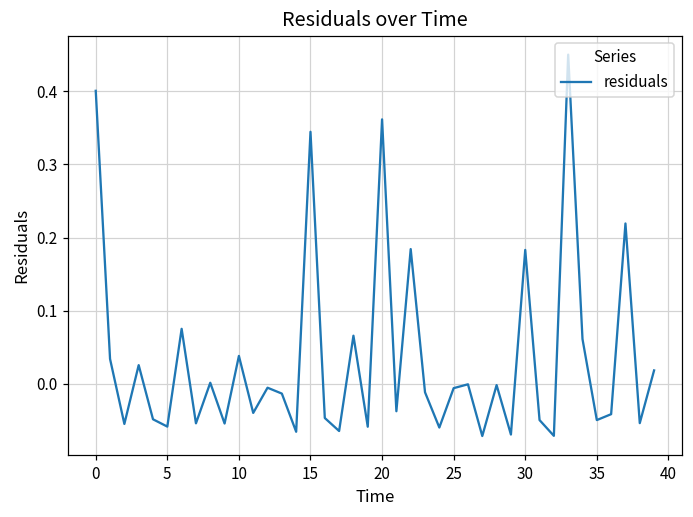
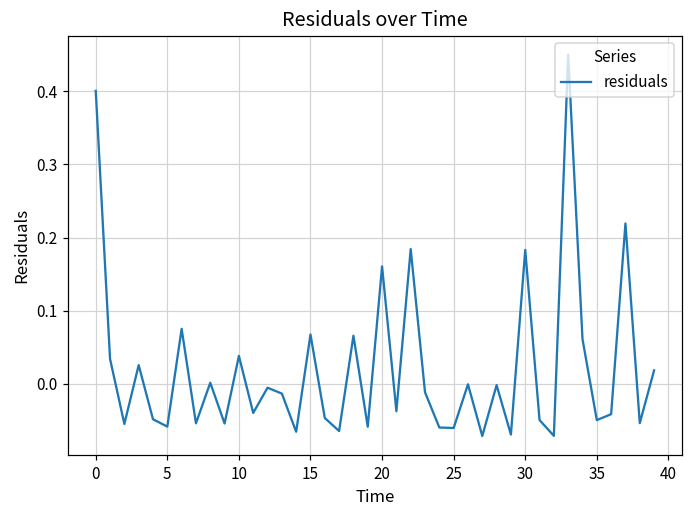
15: 0.34 -> 0.07
20: 0.36 -> 0.16
25: -0.01 -> -0.06
